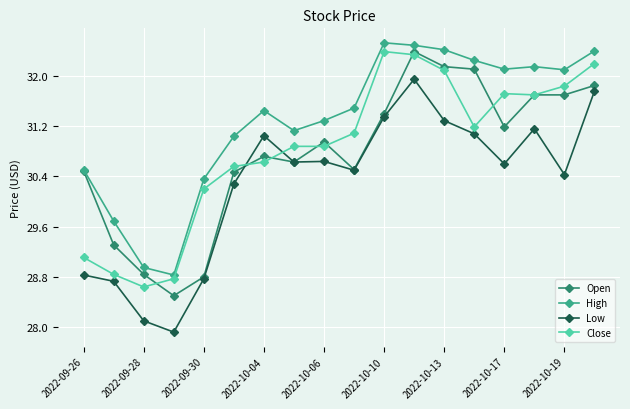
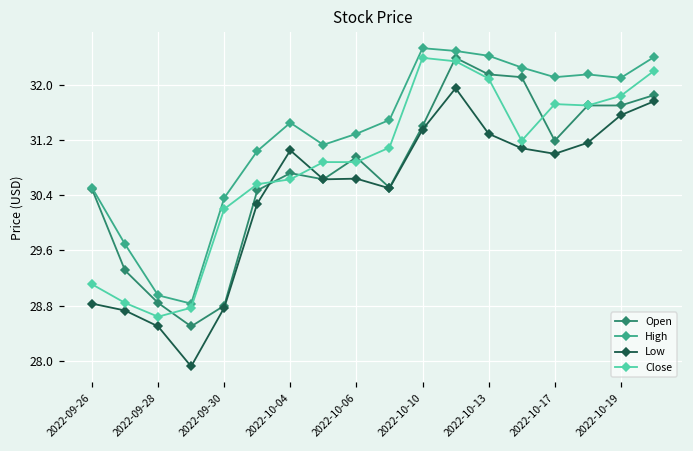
Low, 2022-09-28: 28.1 -> 28.5
Low, 2022-10-17: 30.6 -> 31.0
Low, 2022-10-19: 30.4 -> 31.6
